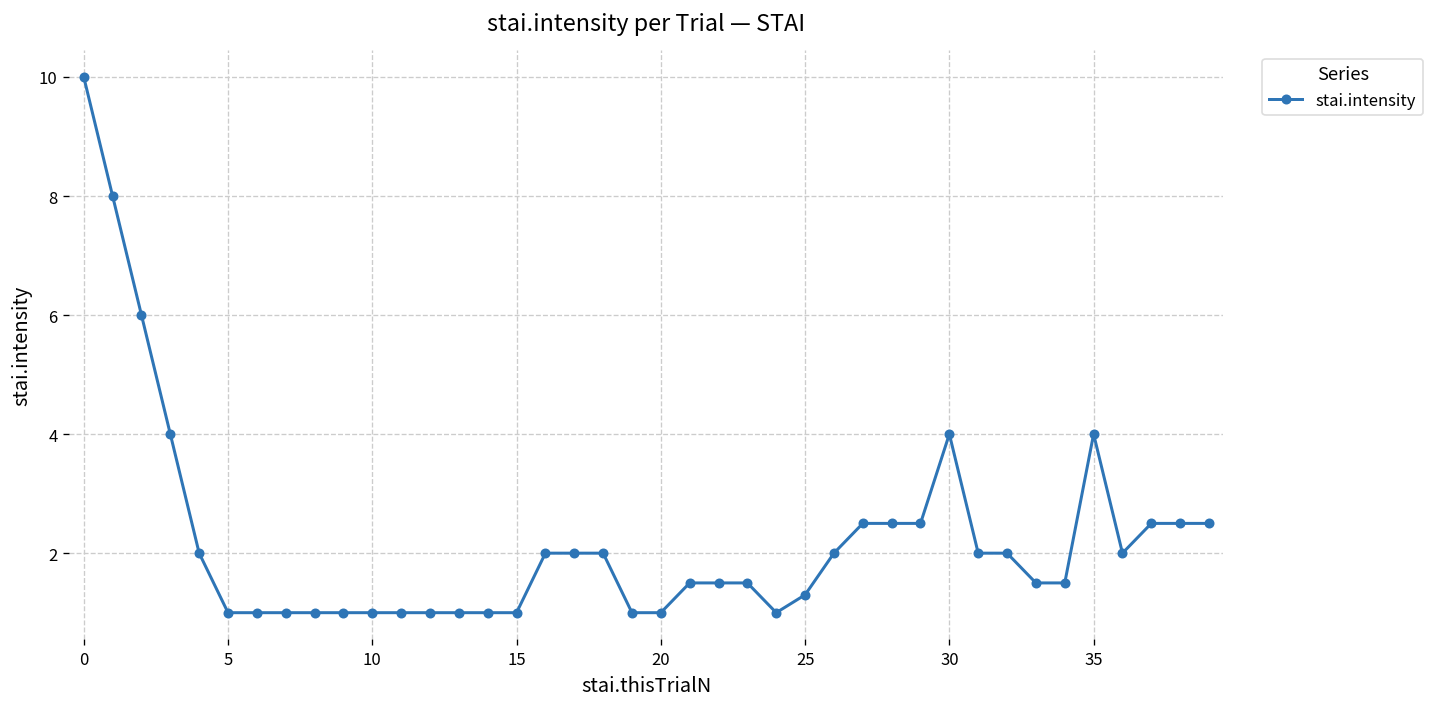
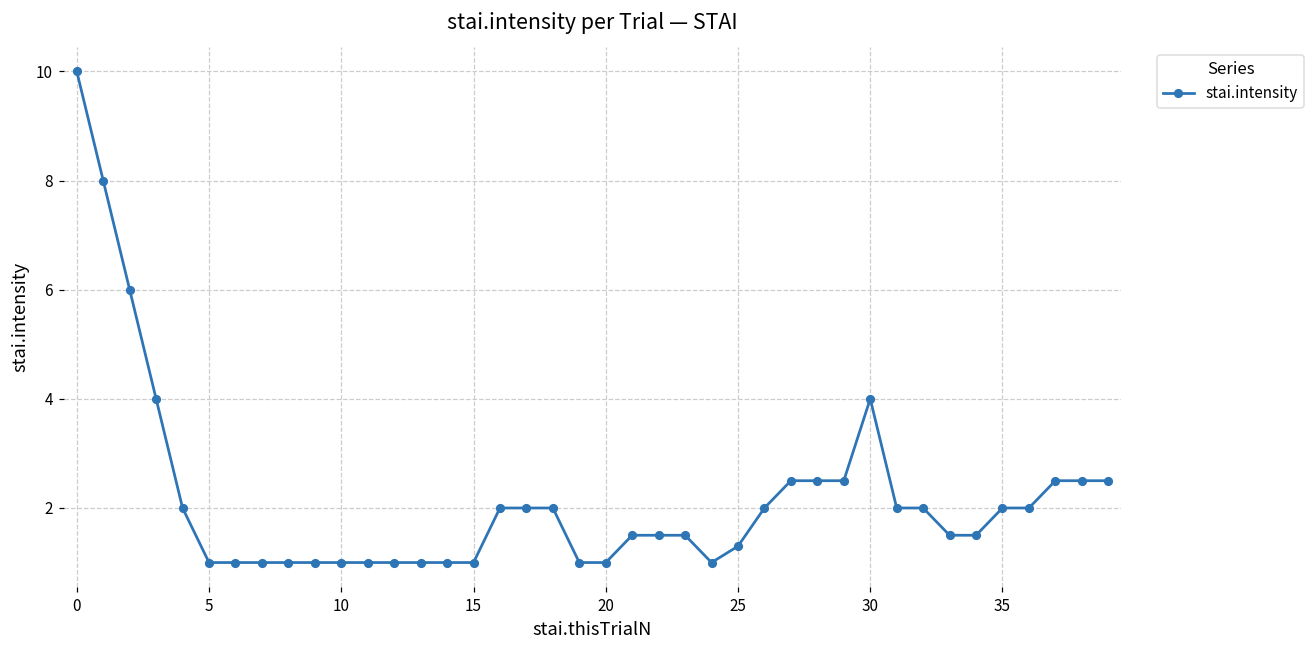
35: 4 -> 2
